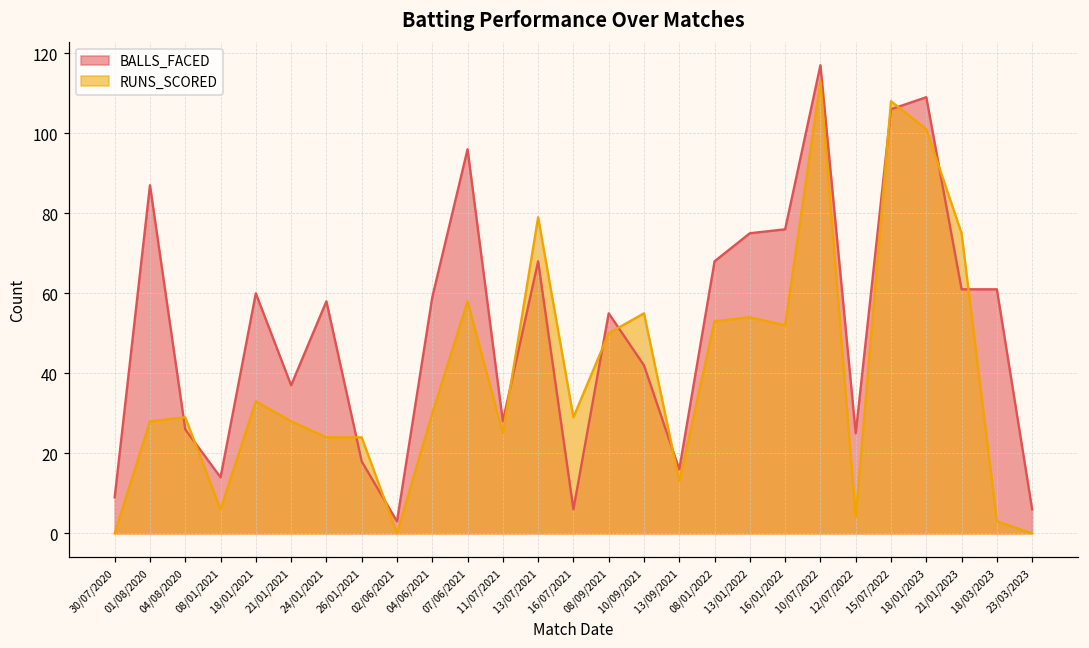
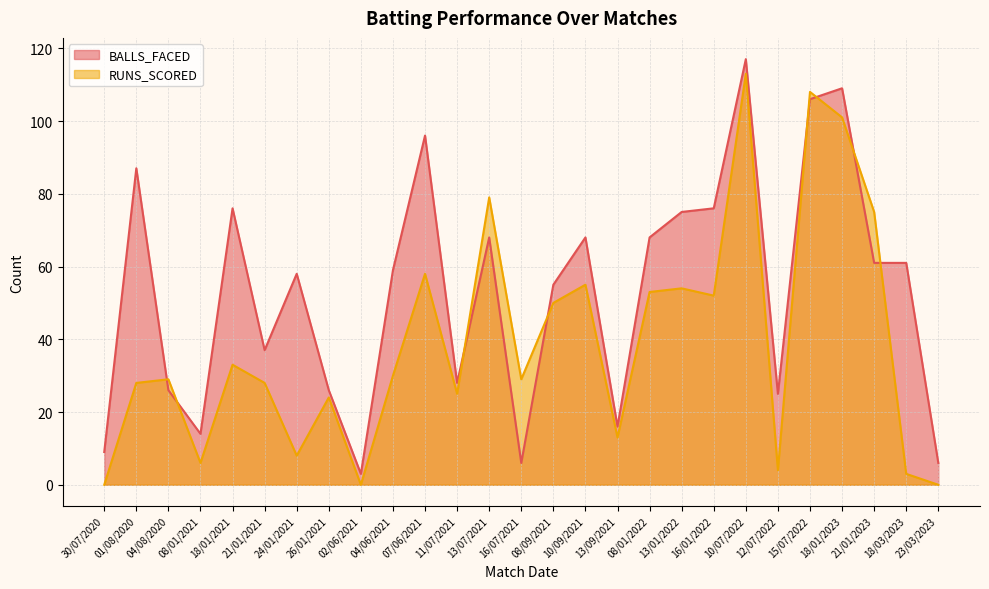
BALLS_FACED, 18/01/2021: 60 -> 76
RUNS_SCORED, 24/01/2021: 24 -> 8
BALLS_FACED, 26/01/2021: 18 -> 26
BALLS_FACED, 10/09/2021: 42 -> 68
